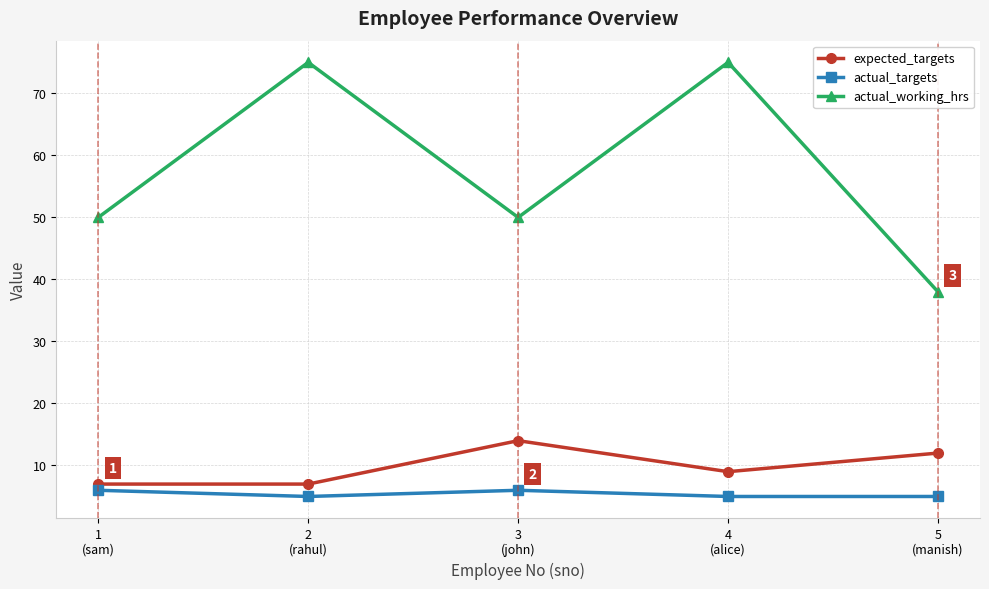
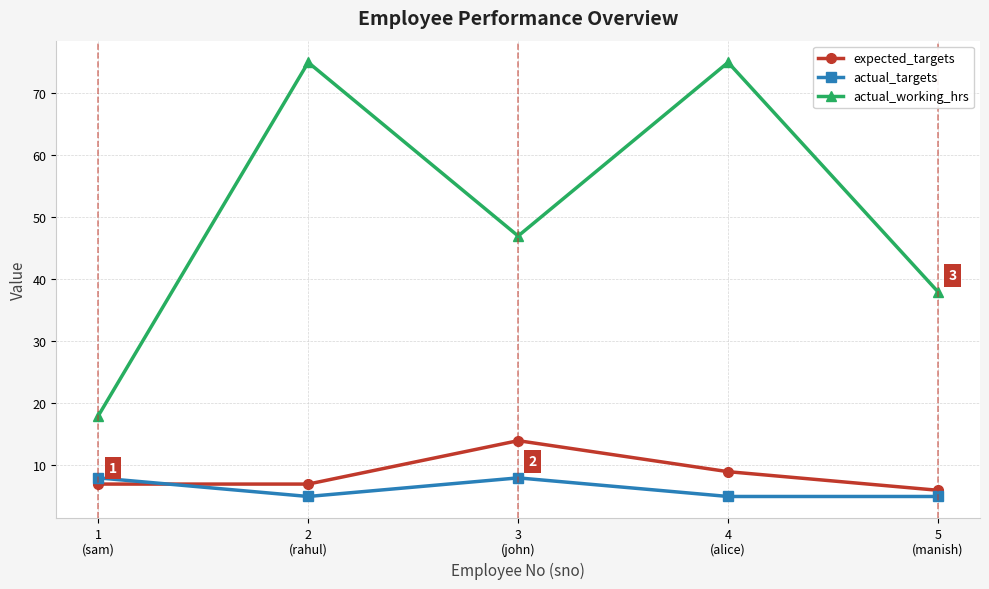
actual_targets, 1 (sam): 6 -> 8
actual_working_hrs, 1 (sam): 50 -> 18
actual_targets, 3 (john): 6 -> 8
actual_working_hrs, 3 (john): 50 -> 47
expected_targets, 5 (manish): 12 -> 6
